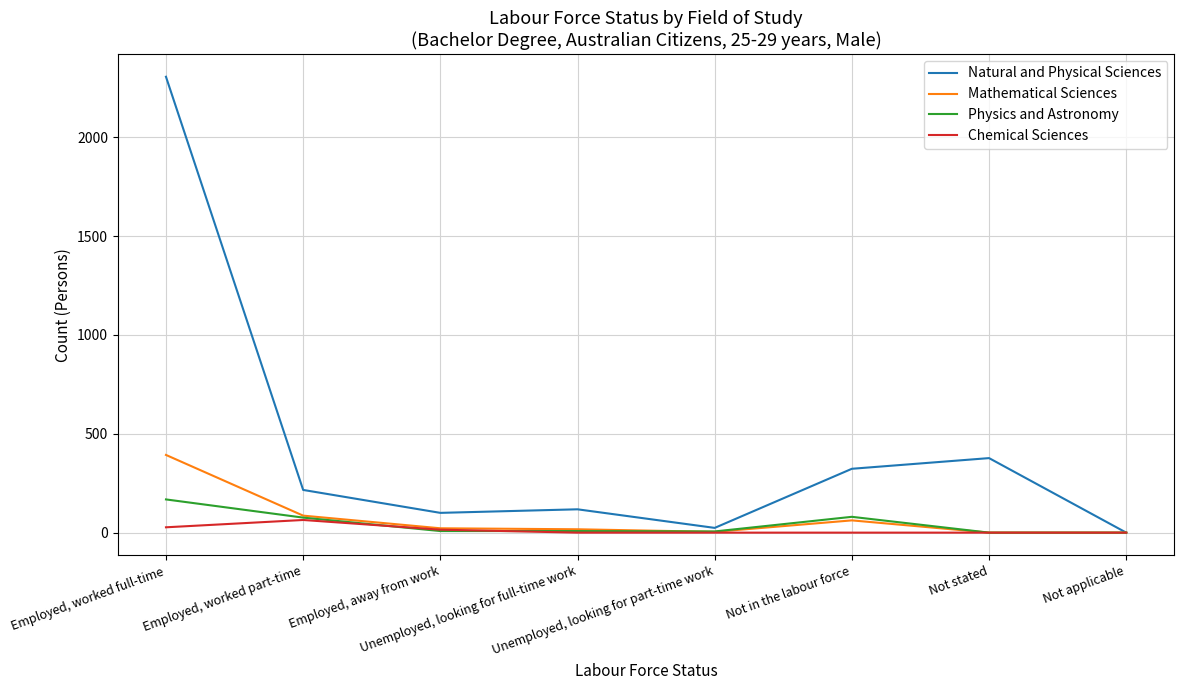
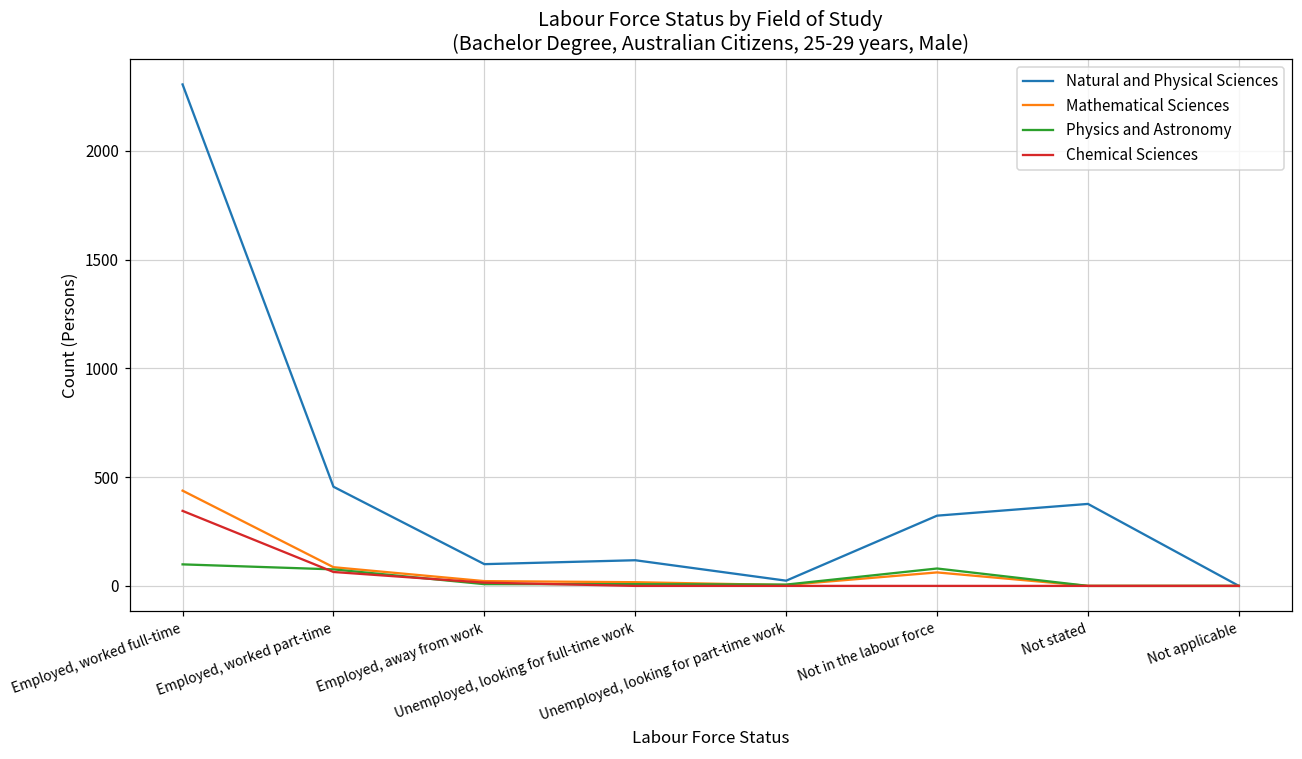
Mathematical Sciences, Employed, worked full-time: 390 -> 440
Physics and Astronomy, Employed, worked full-time: 170 -> 100
Chemical Sciences, Employed, worked full-time: 30 -> 350
Natural and Physical Sciences, Employed, worked part-time: 220 -> 460
